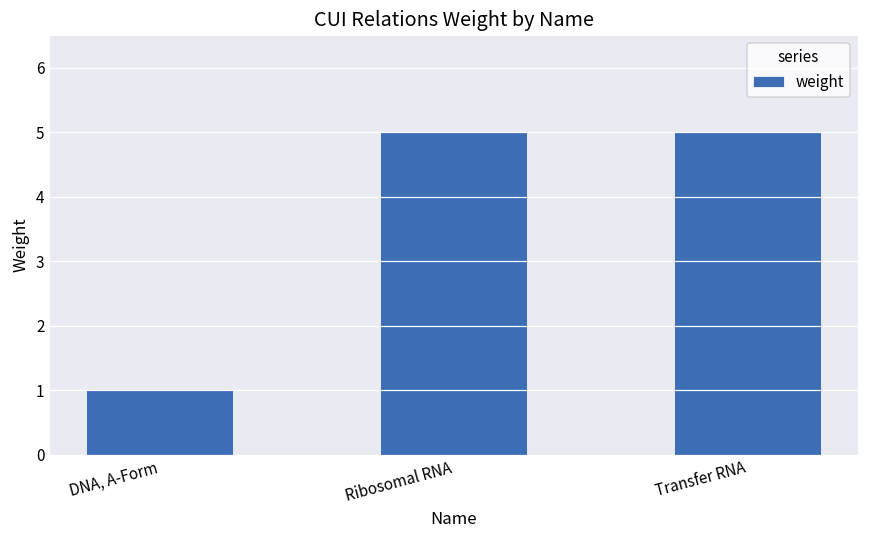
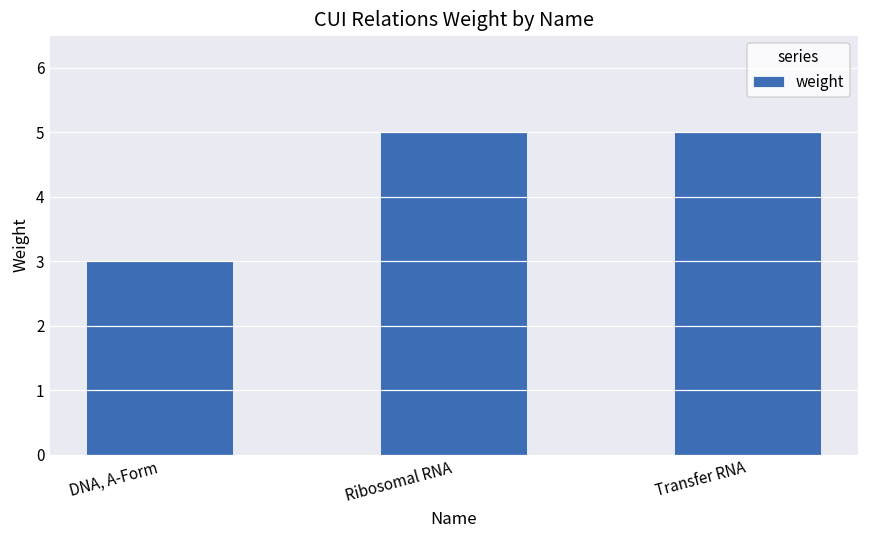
DNA, A-Form: 1 -> 3
